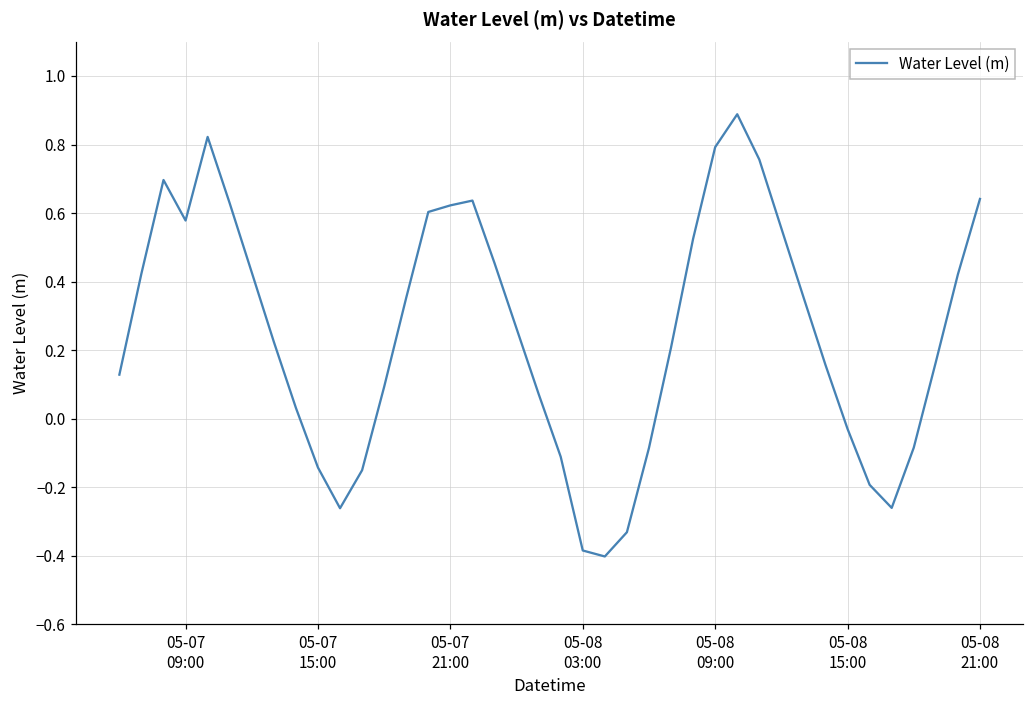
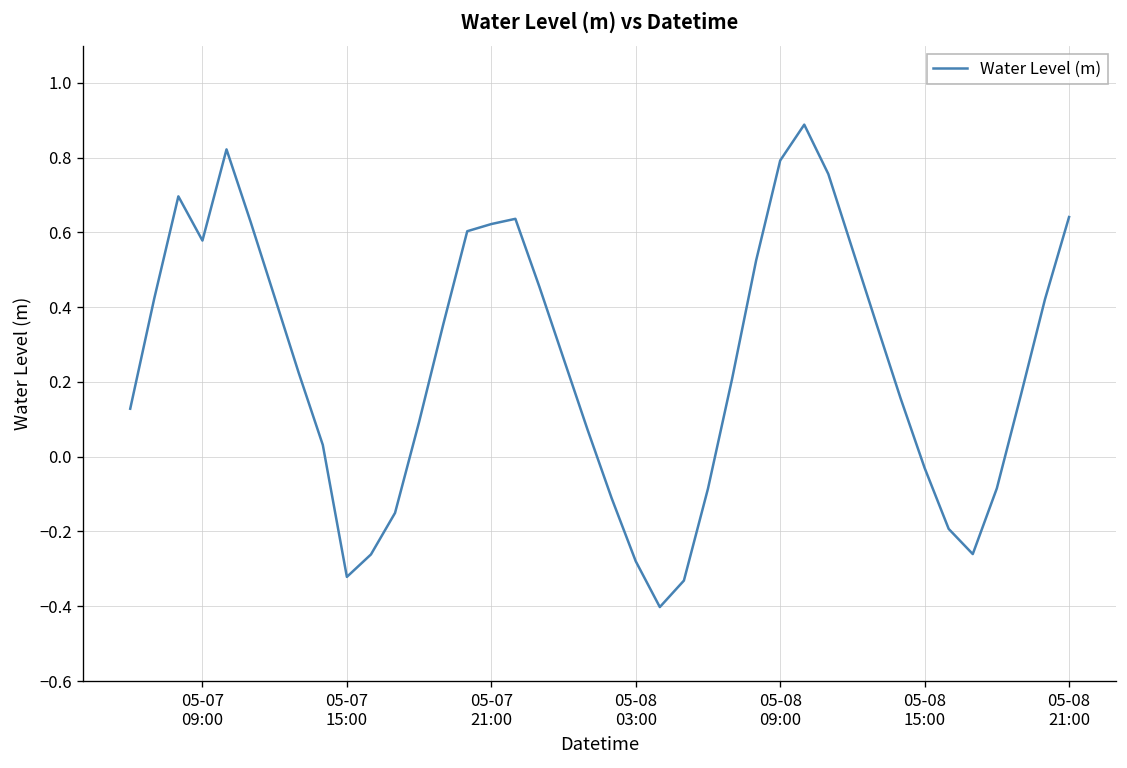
05-07 15:00: -0.14 -> -0.32
05-08 03:00: -0.38 -> -0.28
